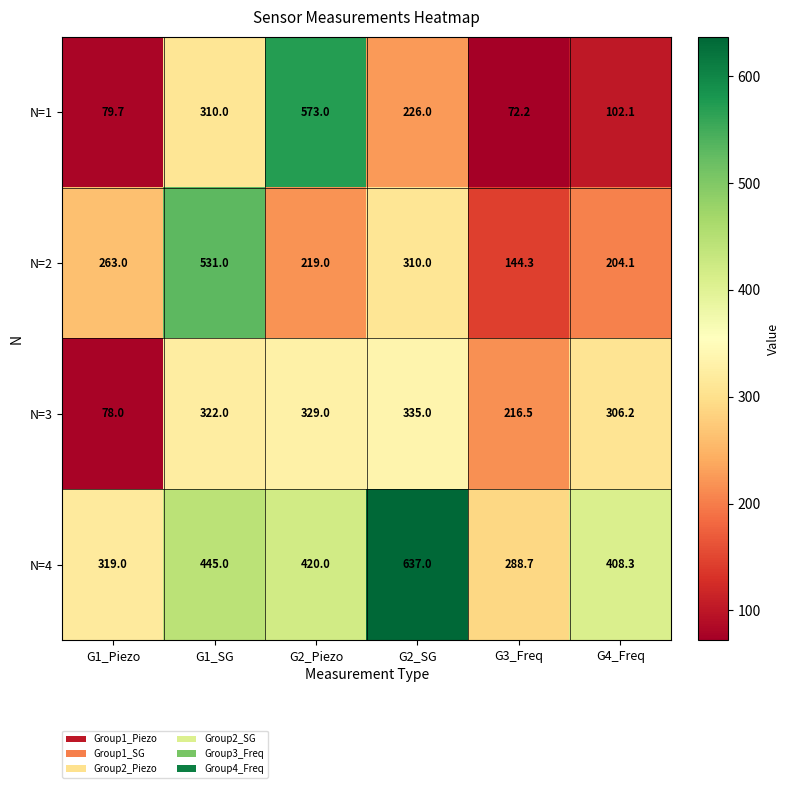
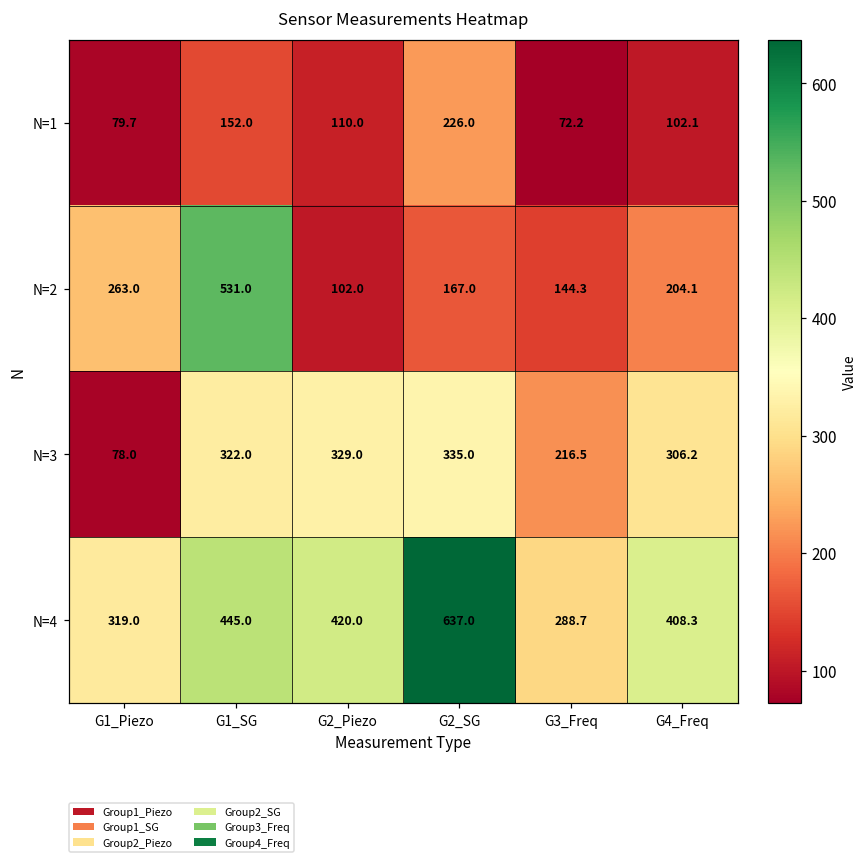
N=1, G1_SG: 310.0 -> 152.0
N=1, G2_Piezo: 573.0 -> 110.0
N=2, G2_Piezo: 219.0 -> 102.0
N=2, G2_SG: 310.0 -> 167.0
